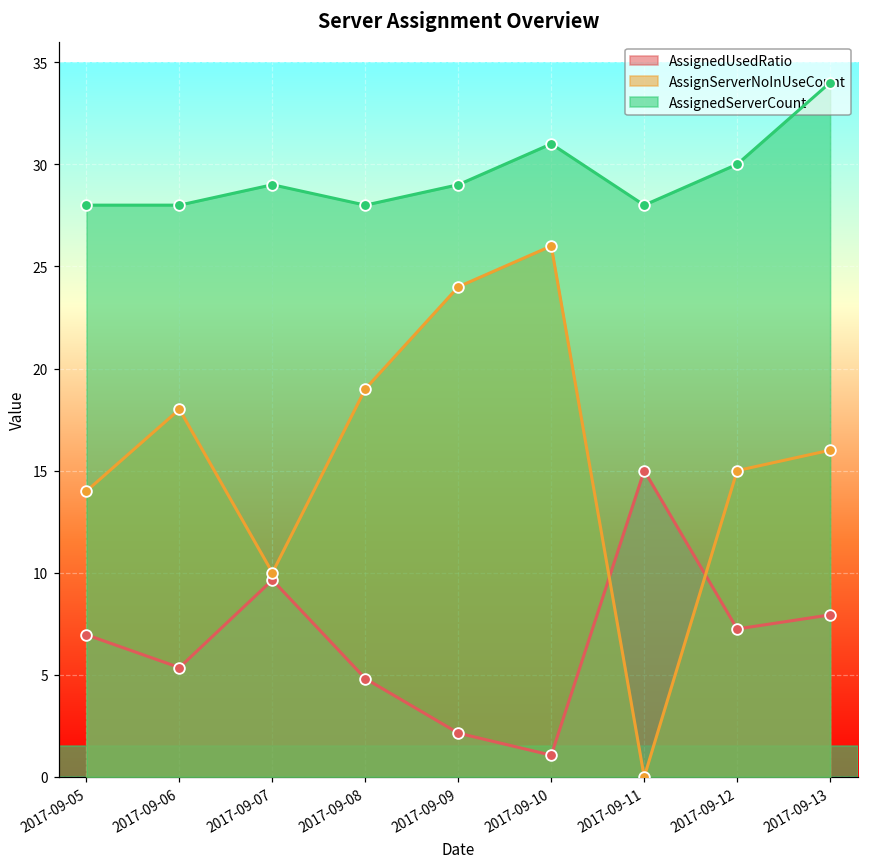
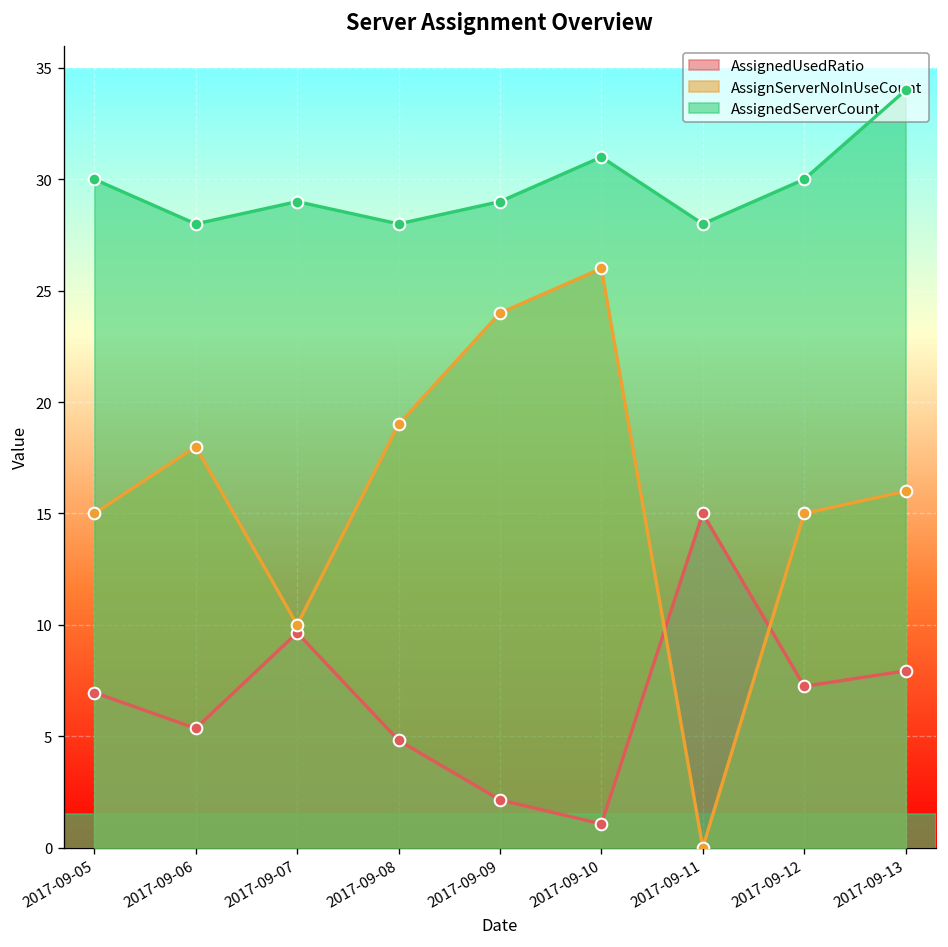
AssignServerNoInUseCount, 2017-09-05: 14 -> 15
AssignedServerCount, 2017-09-05: 28 -> 30
